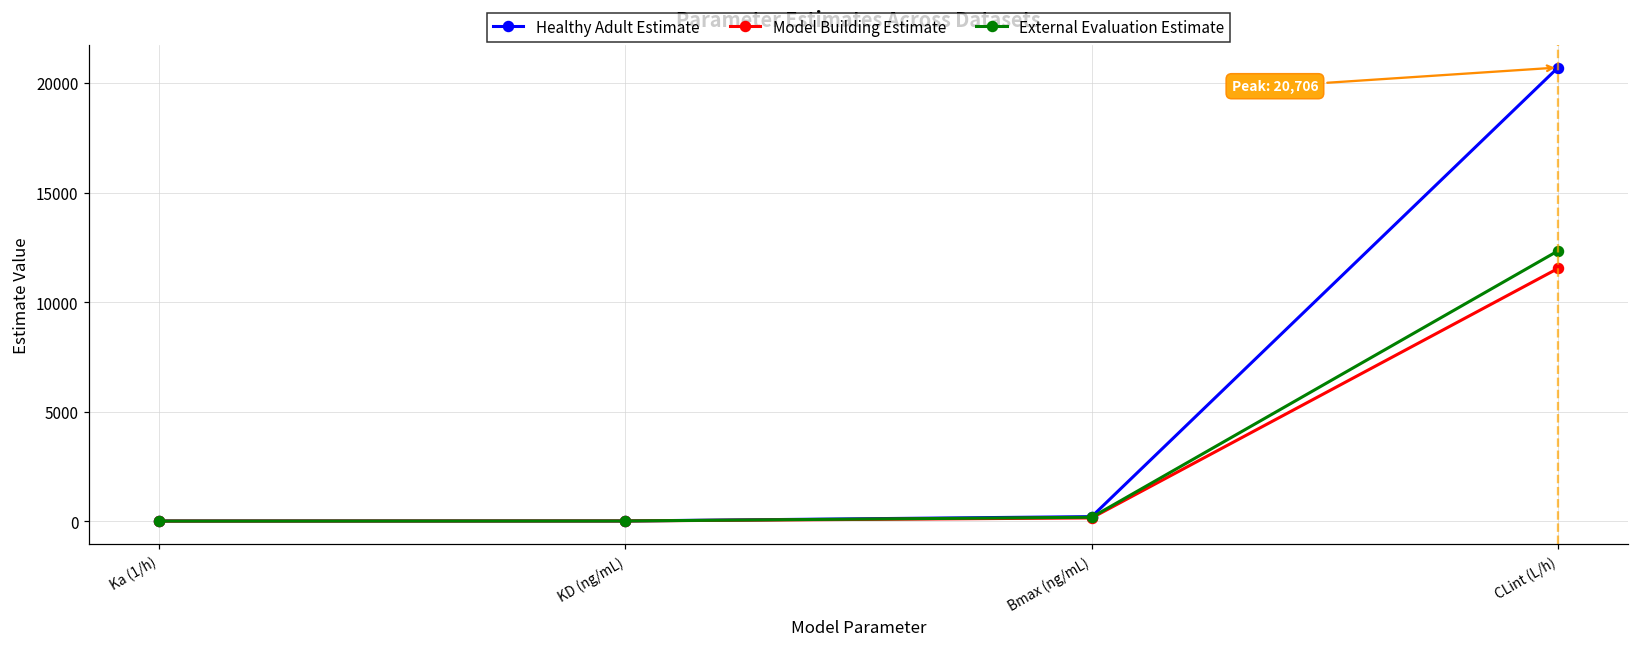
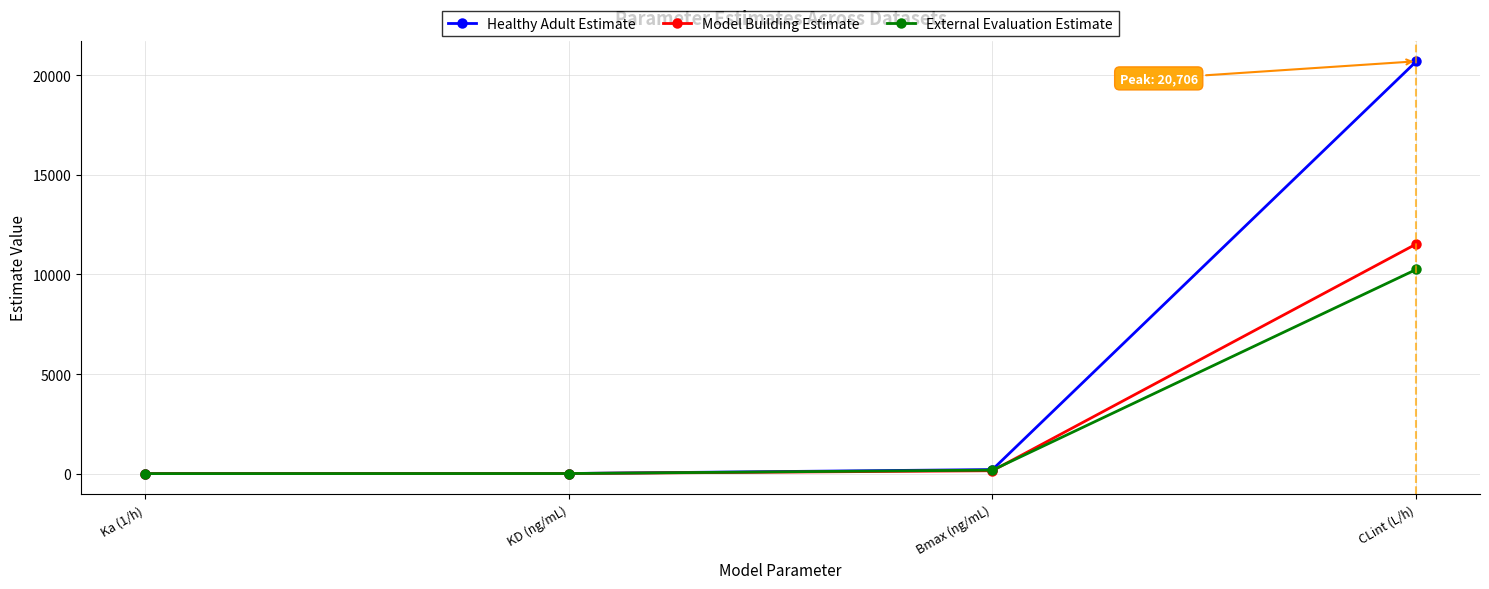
External Evaluation Estimate, CLint (L/h): 12300 -> 10300
